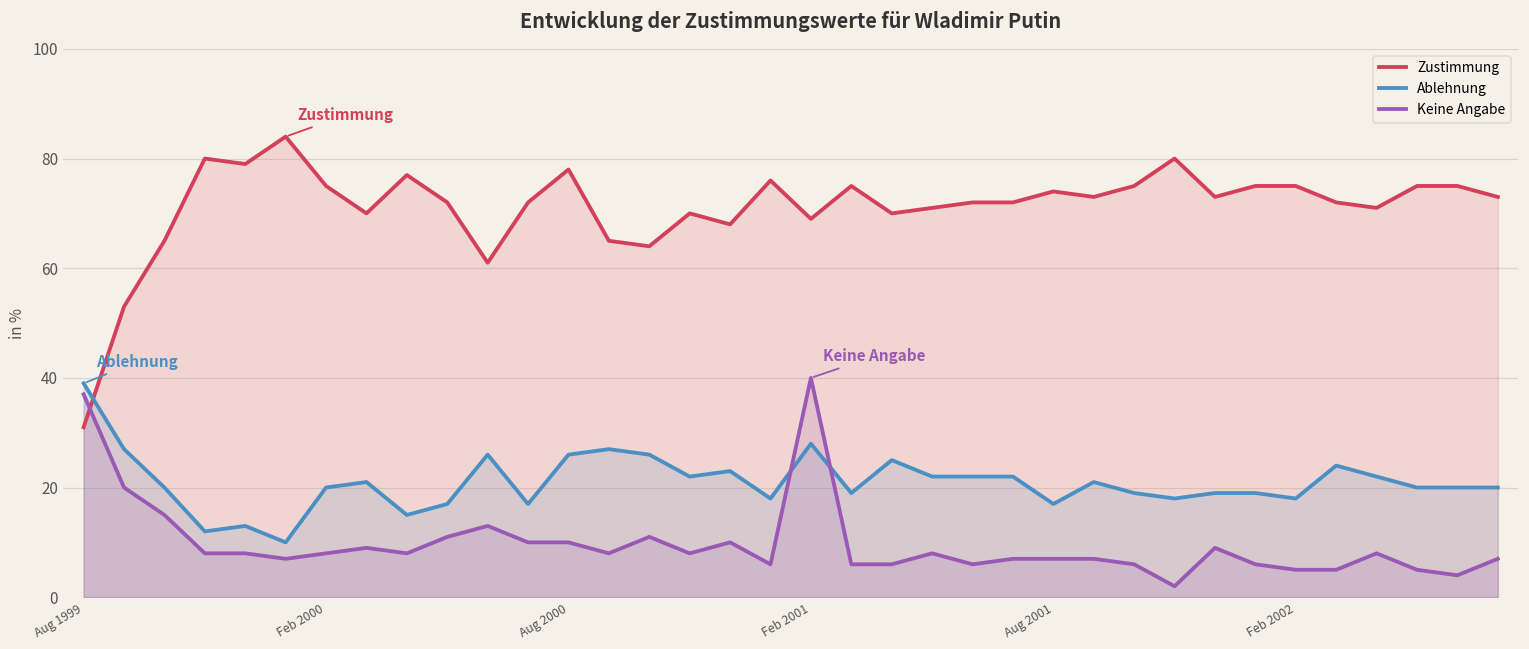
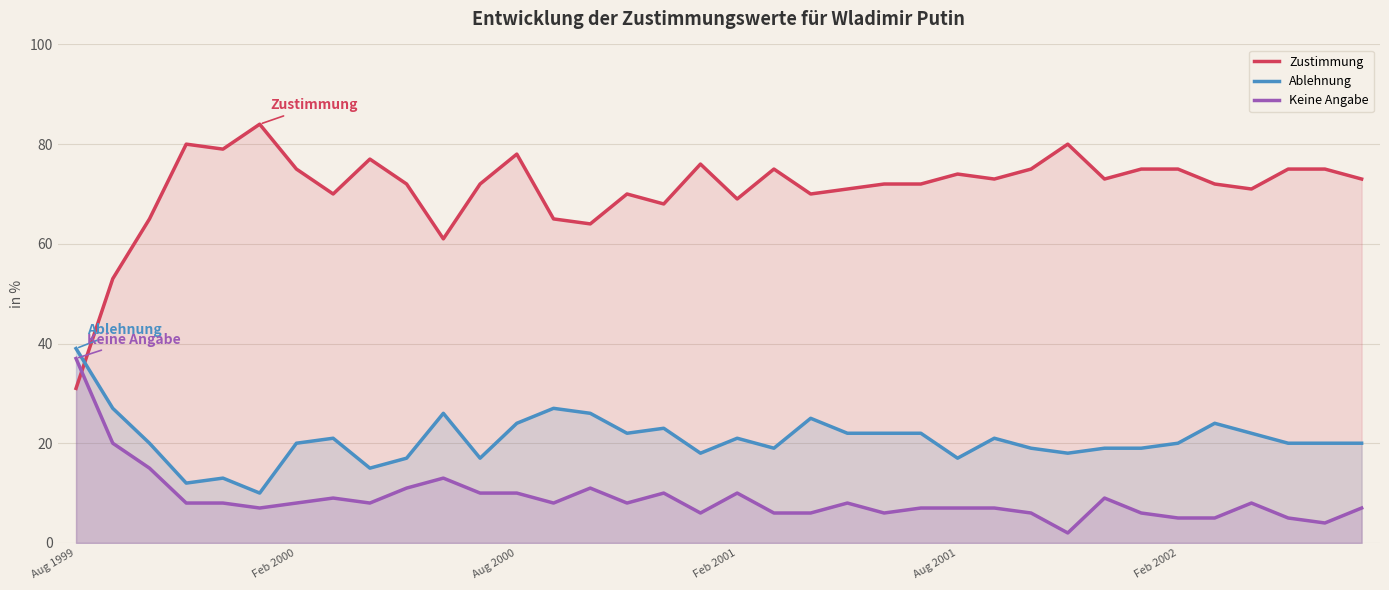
Ablehnung, Aug 2000: 26 -> 24
Ablehnung, Feb 2001: 28 -> 21
Keine Angabe, Feb 2001: 40 -> 10
Ablehnung, Feb 2002: 18 -> 20
